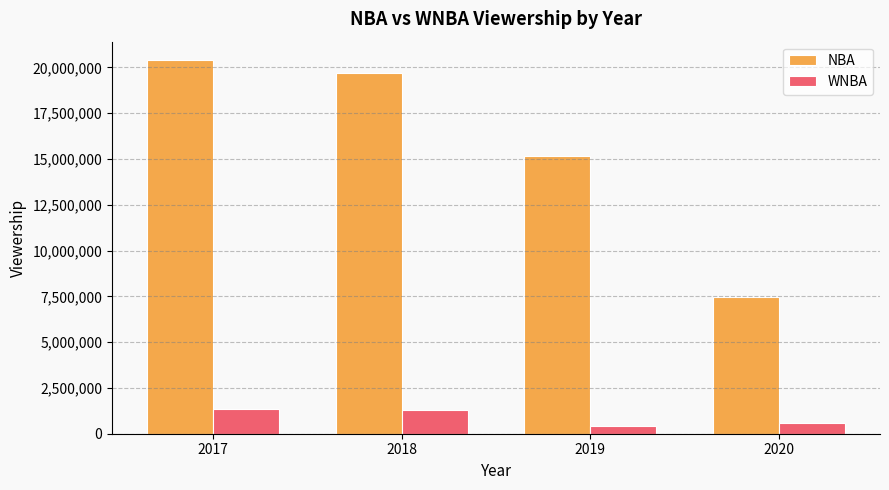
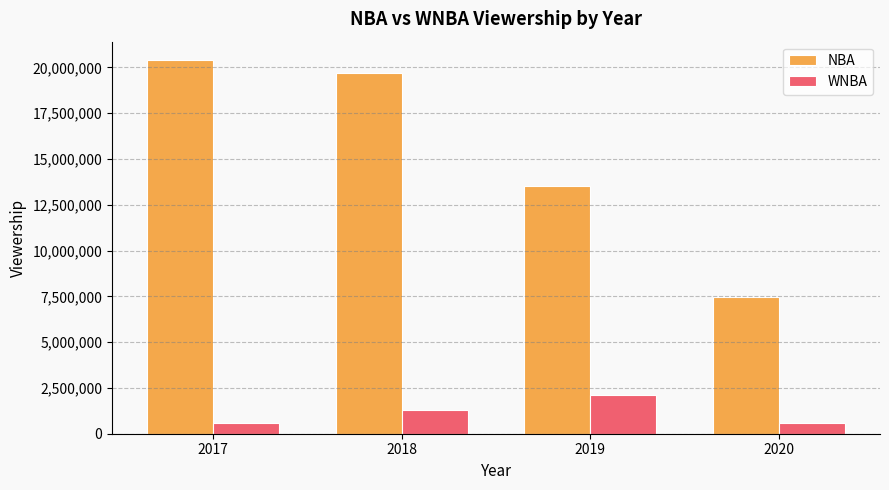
WNBA, 2017: 1,400,000 -> 600,000
NBA, 2019: 15,100,000 -> 13,500,000
WNBA, 2019: 400,000 -> 2,100,000
